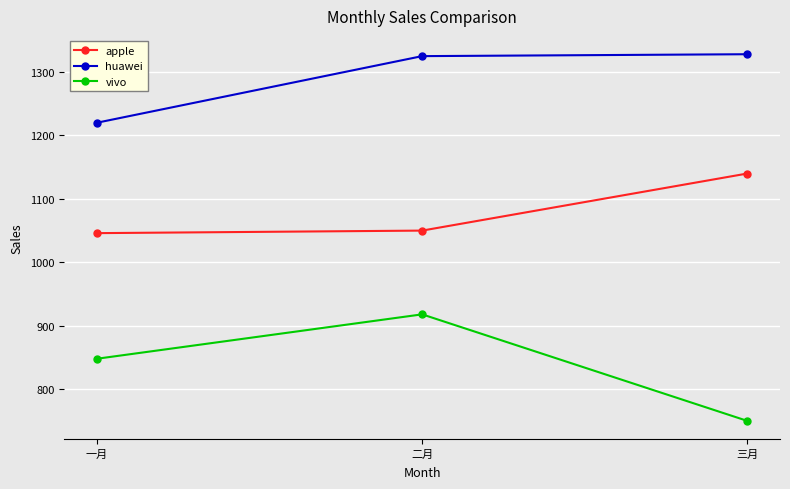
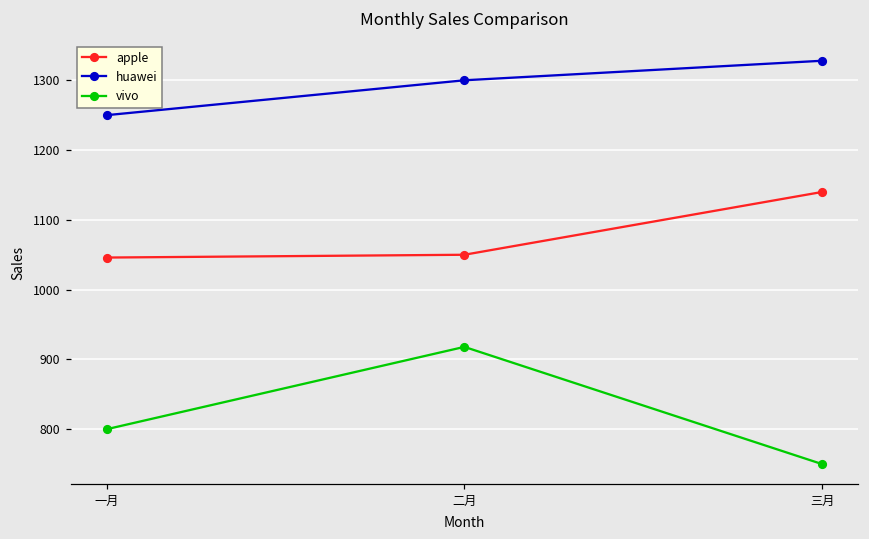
huawei, 一月: 1220 -> 1250
vivo, 一月: 850 -> 800
huawei, 二月: 1330 -> 1300
